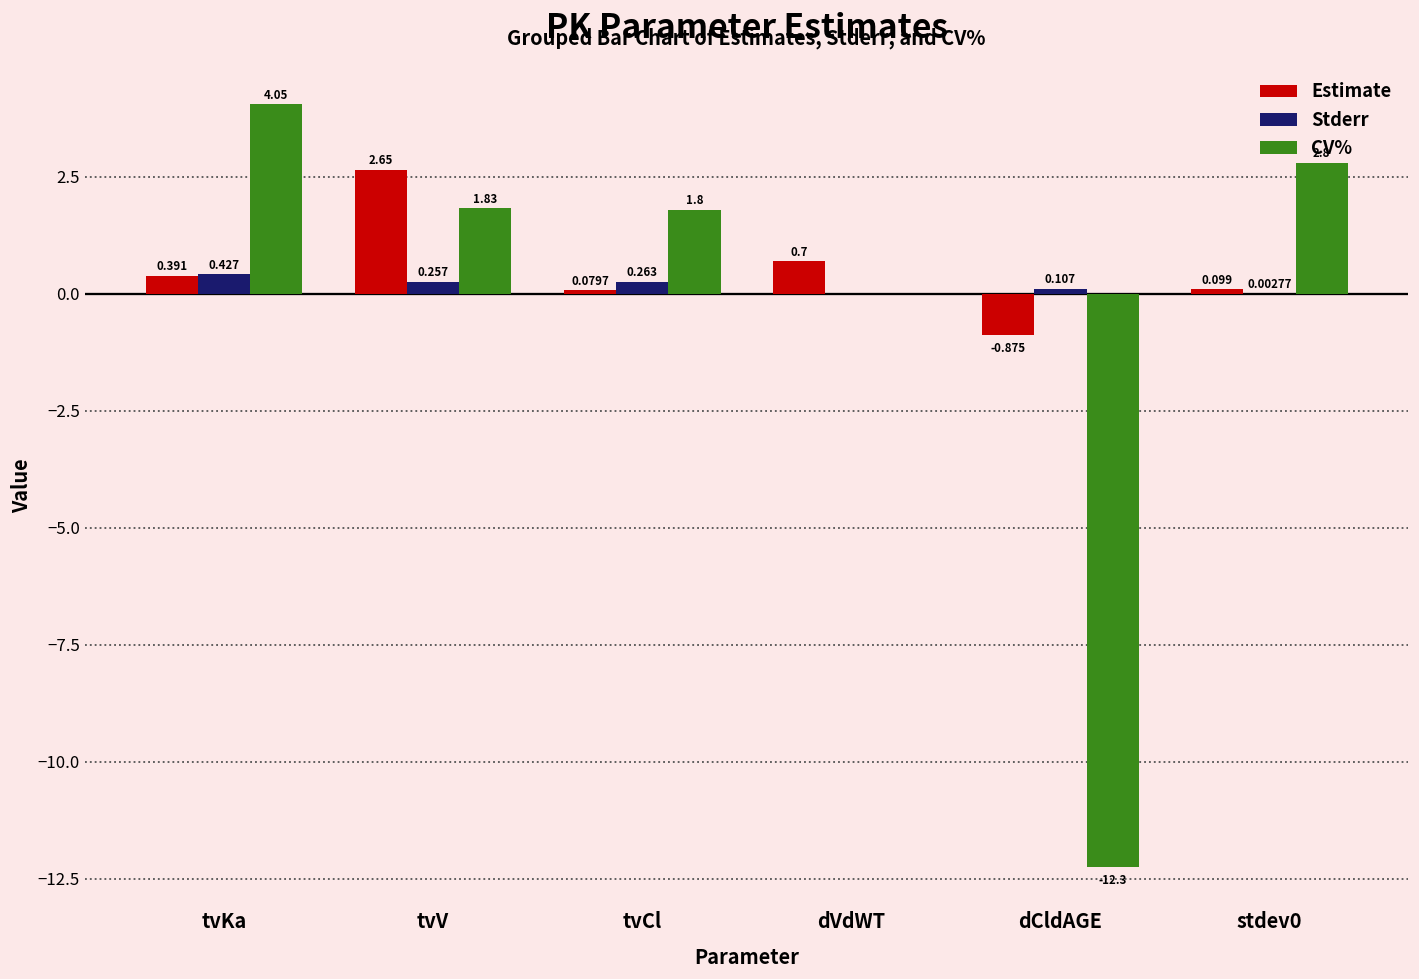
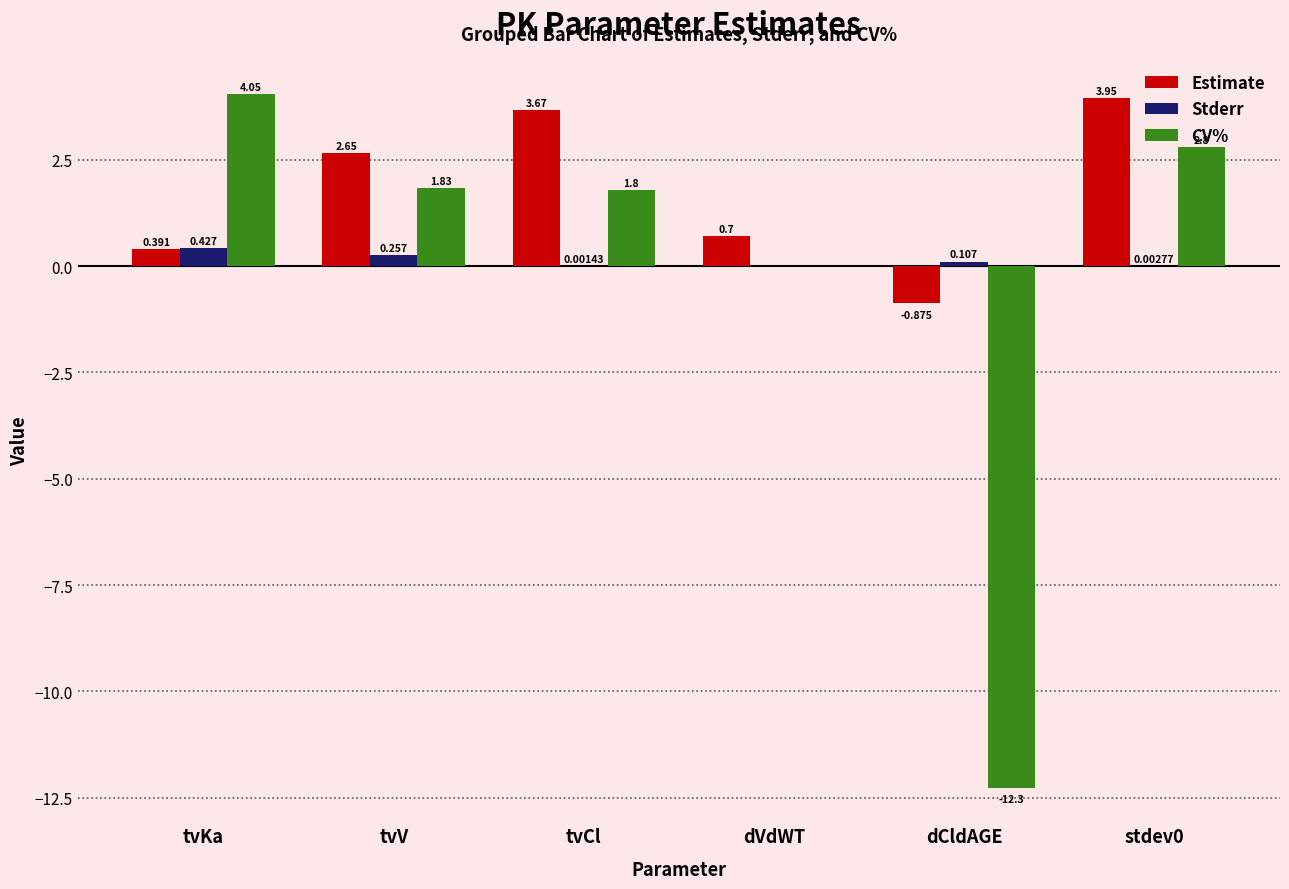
Estimate, tvCl: 0.0797 -> 3.67
Stderr, tvCl: 0.263 -> 0.00143
Estimate, stdev0: 0.099 -> 3.95
